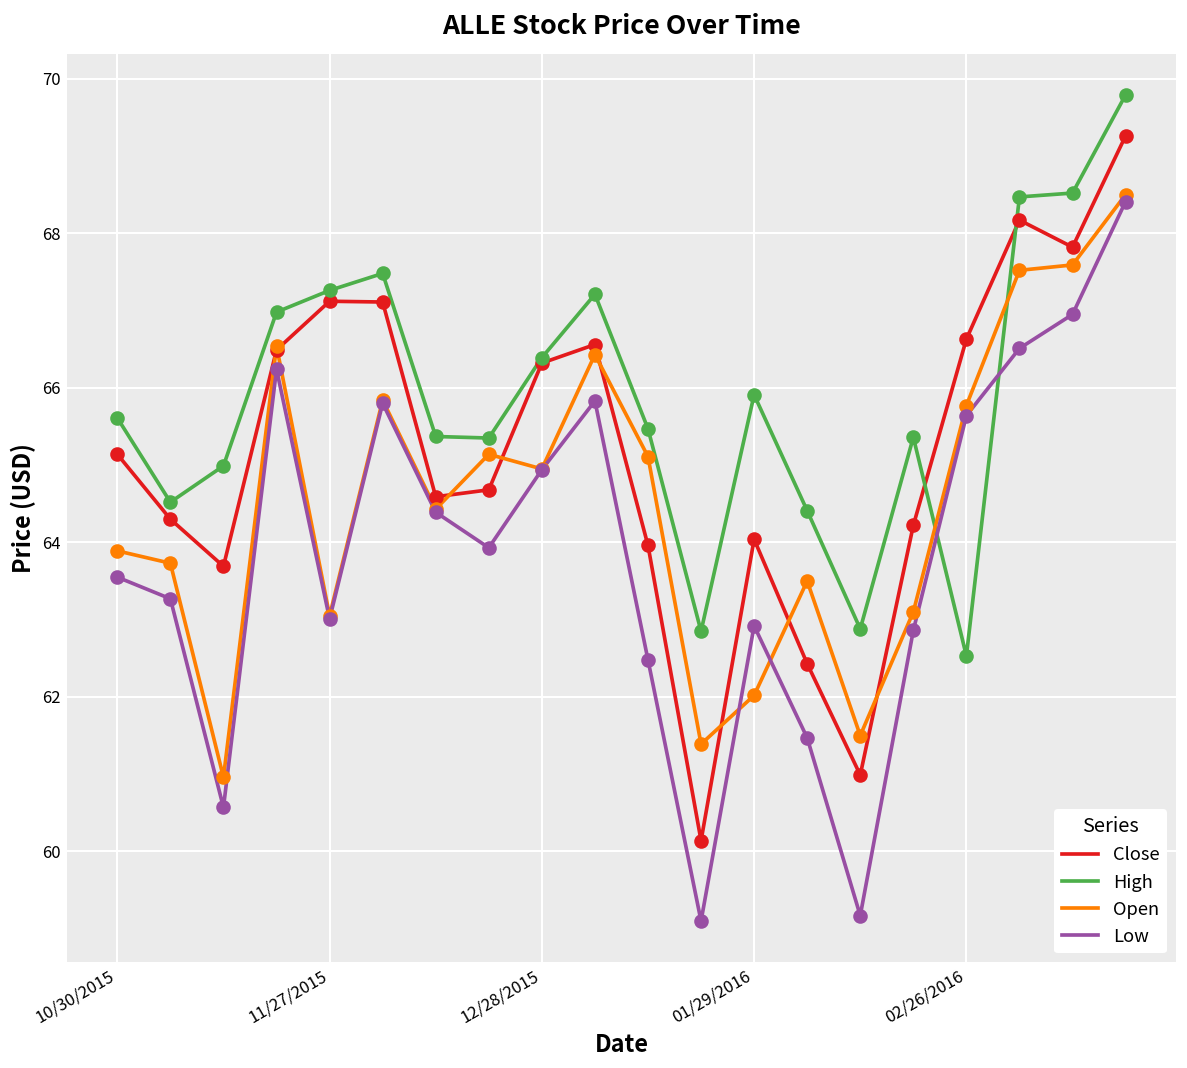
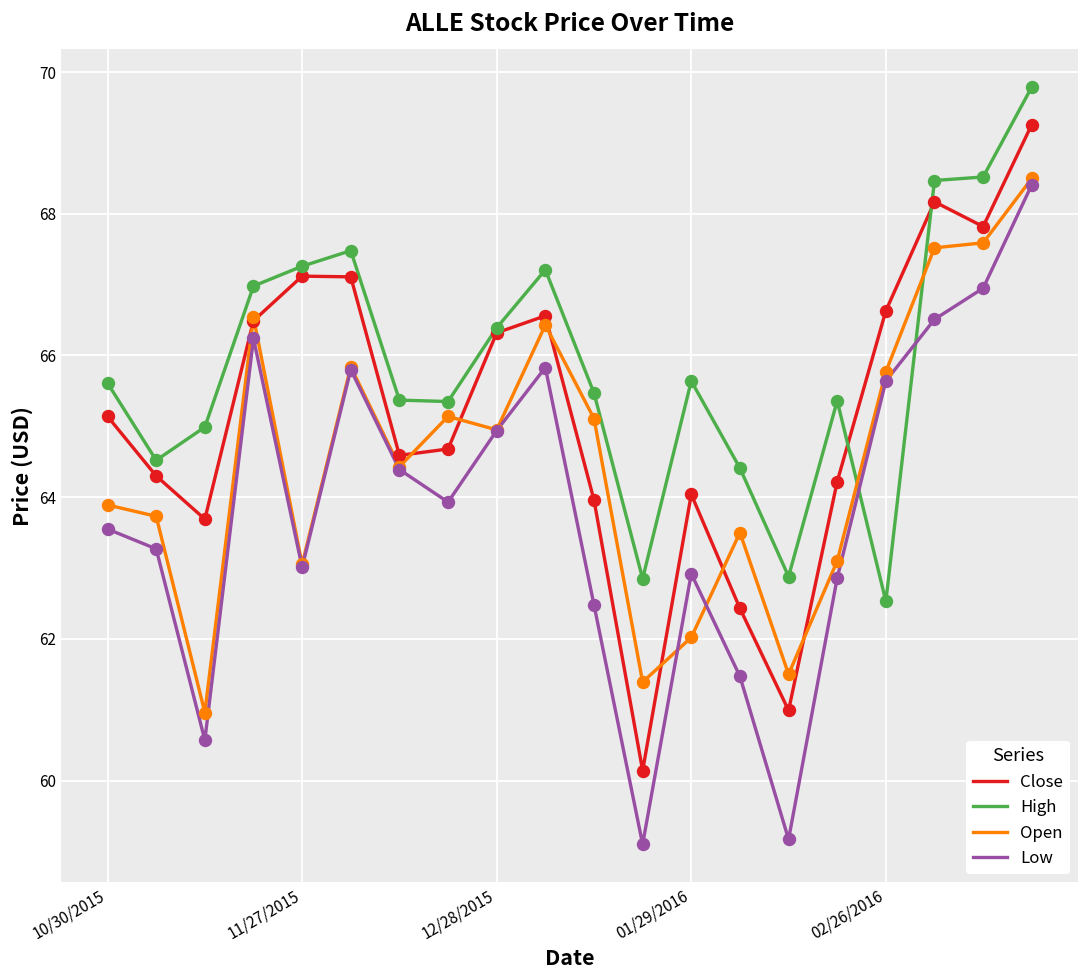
High, 01/29/2016: 65.9 -> 65.6
